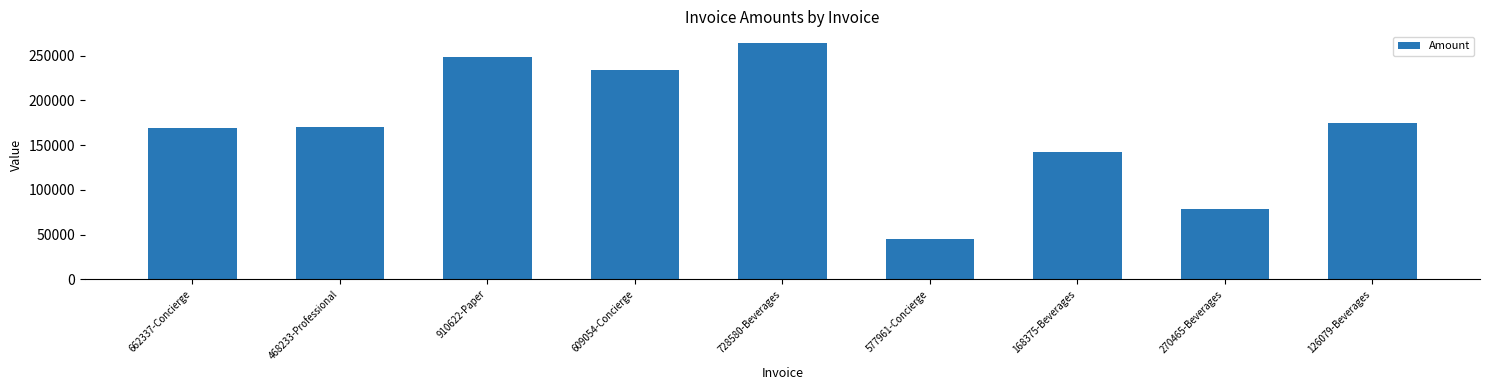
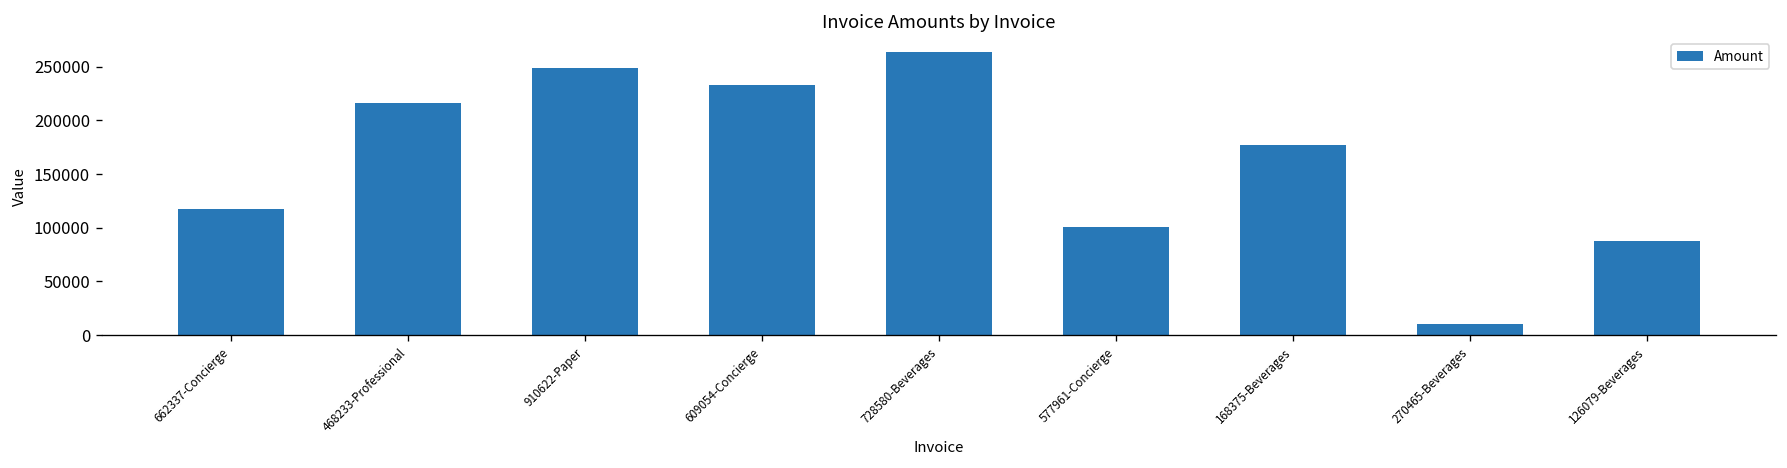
662337-Concierge: 170000 -> 120000
468233-Professional: 170000 -> 220000
577961-Concierge: 50000 -> 100000
168375-Beverages: 140000 -> 180000
270465-Beverages: 80000 -> 10000
126079-Beverages: 180000 -> 90000
